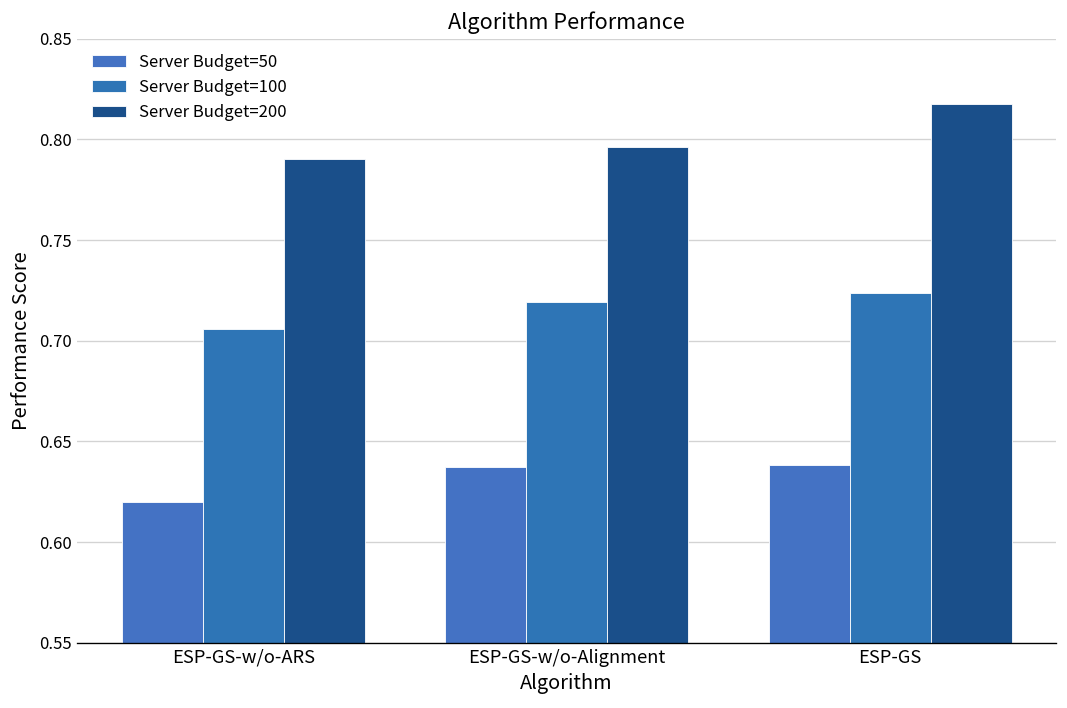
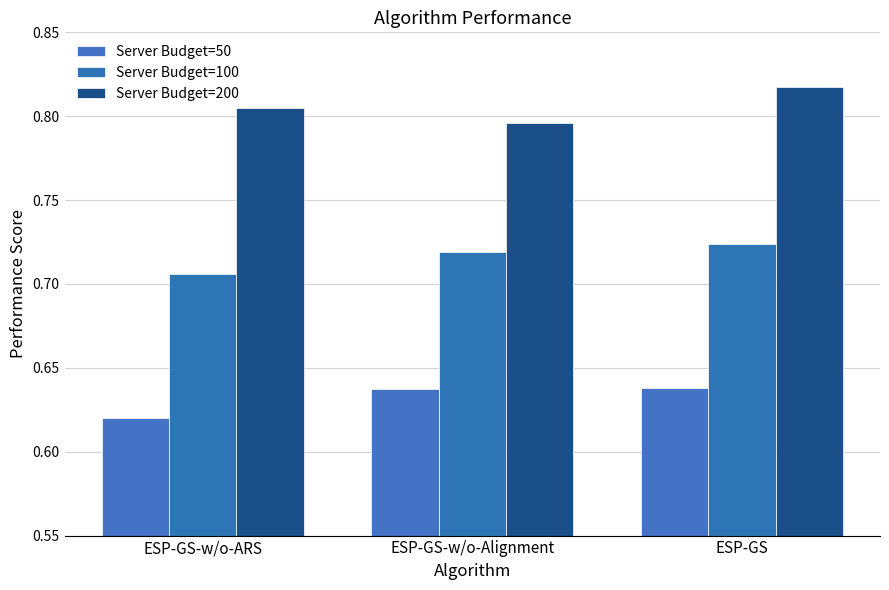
Server Budget=200, ESP-GS-w/o-ARS: 0.790 -> 0.805
